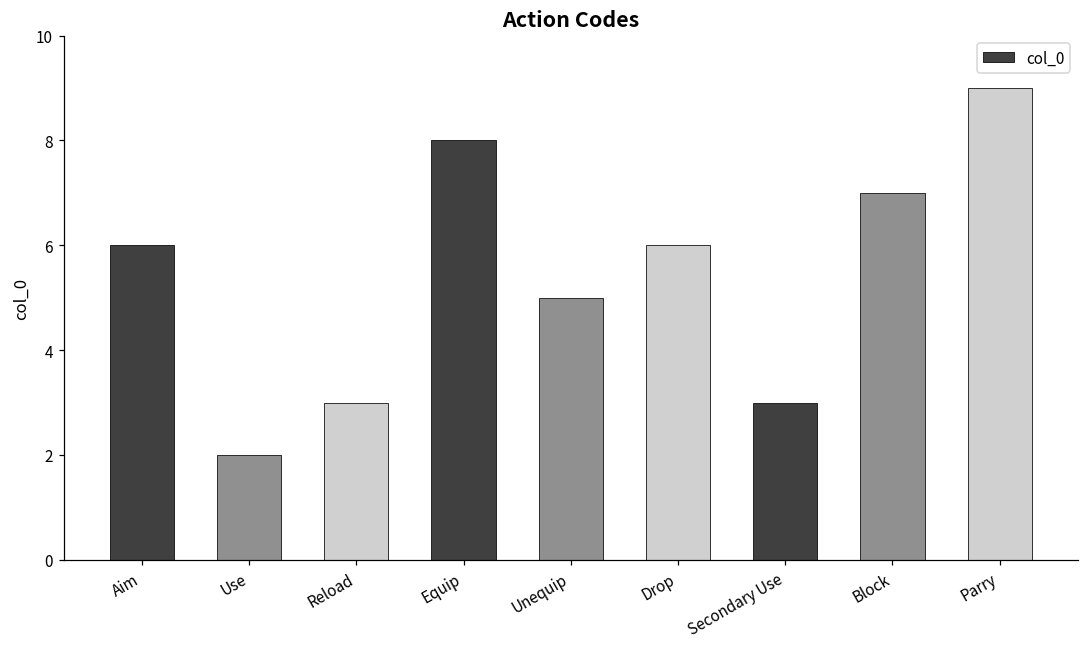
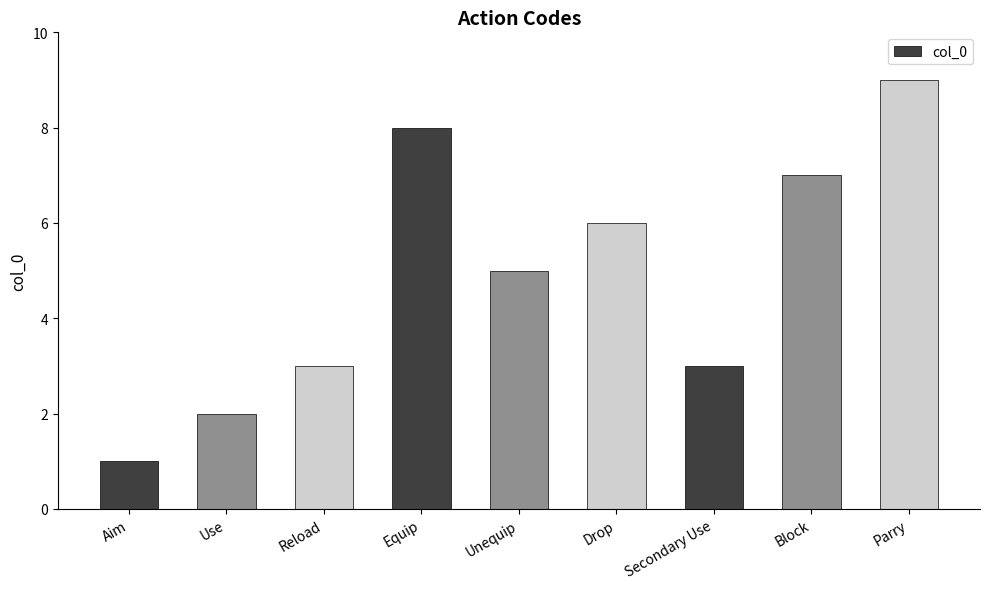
Aim: 6 -> 1
